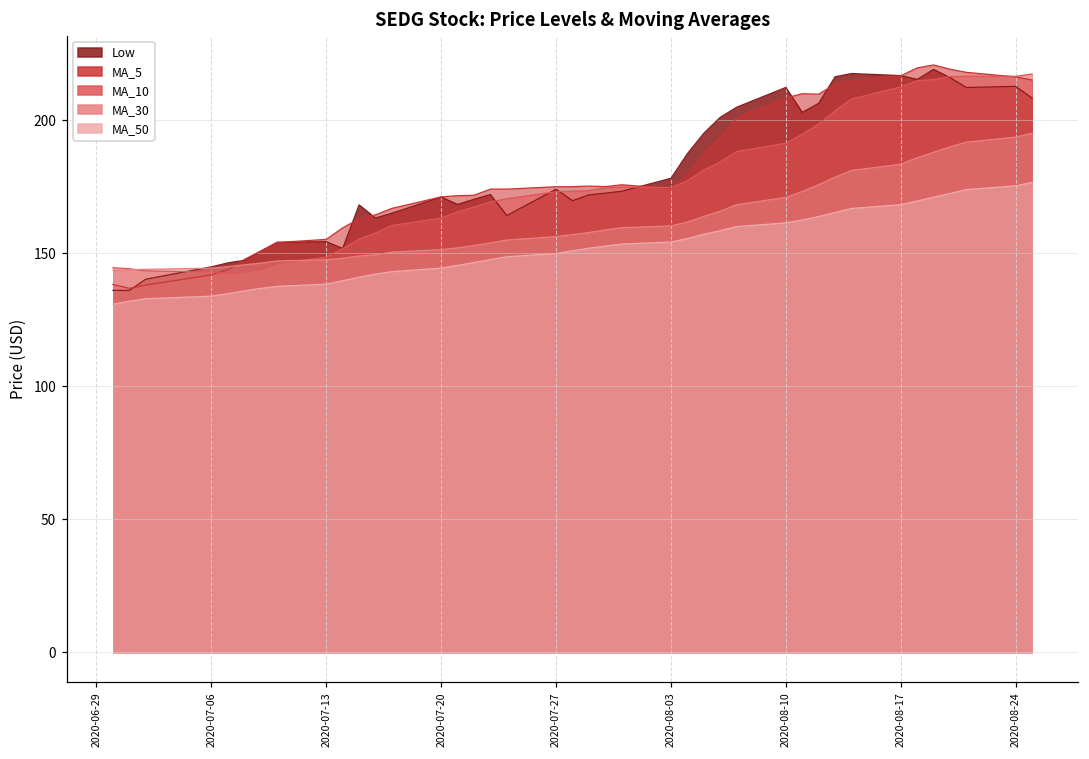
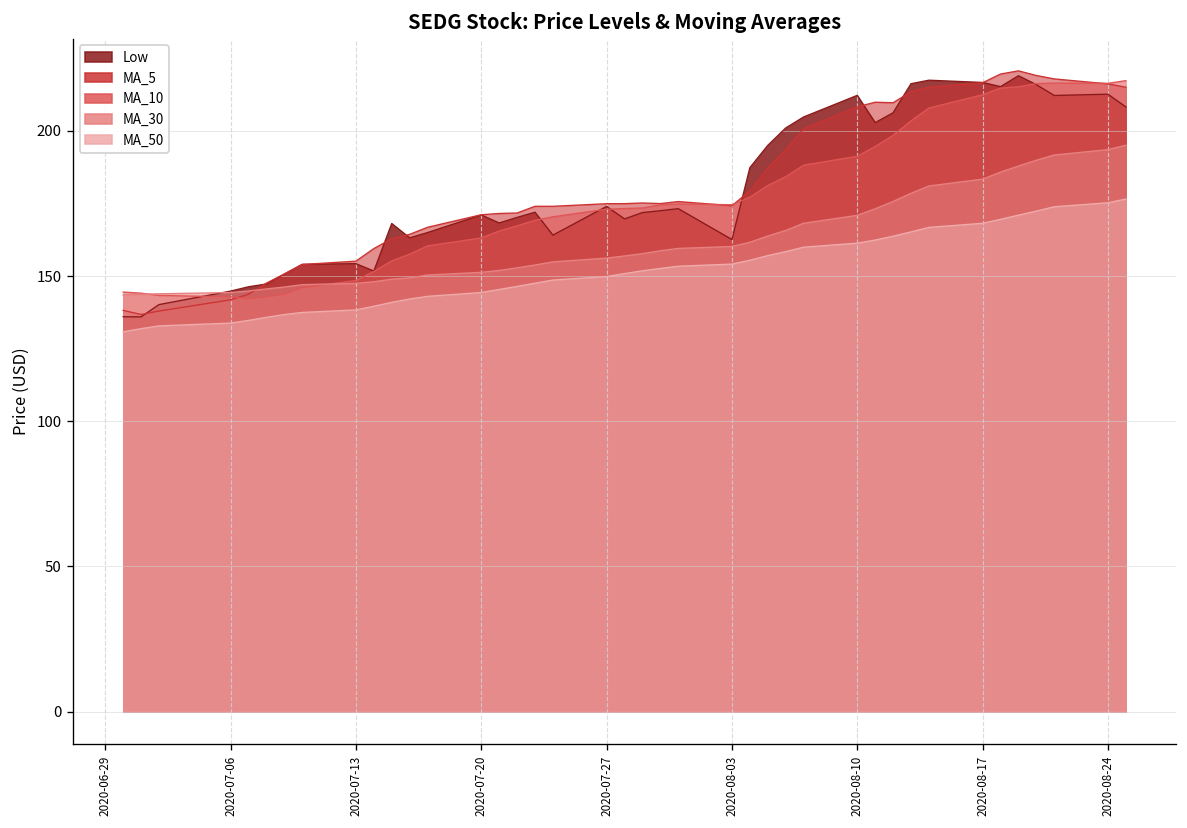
Low, 2020-08-03: 178 -> 163
